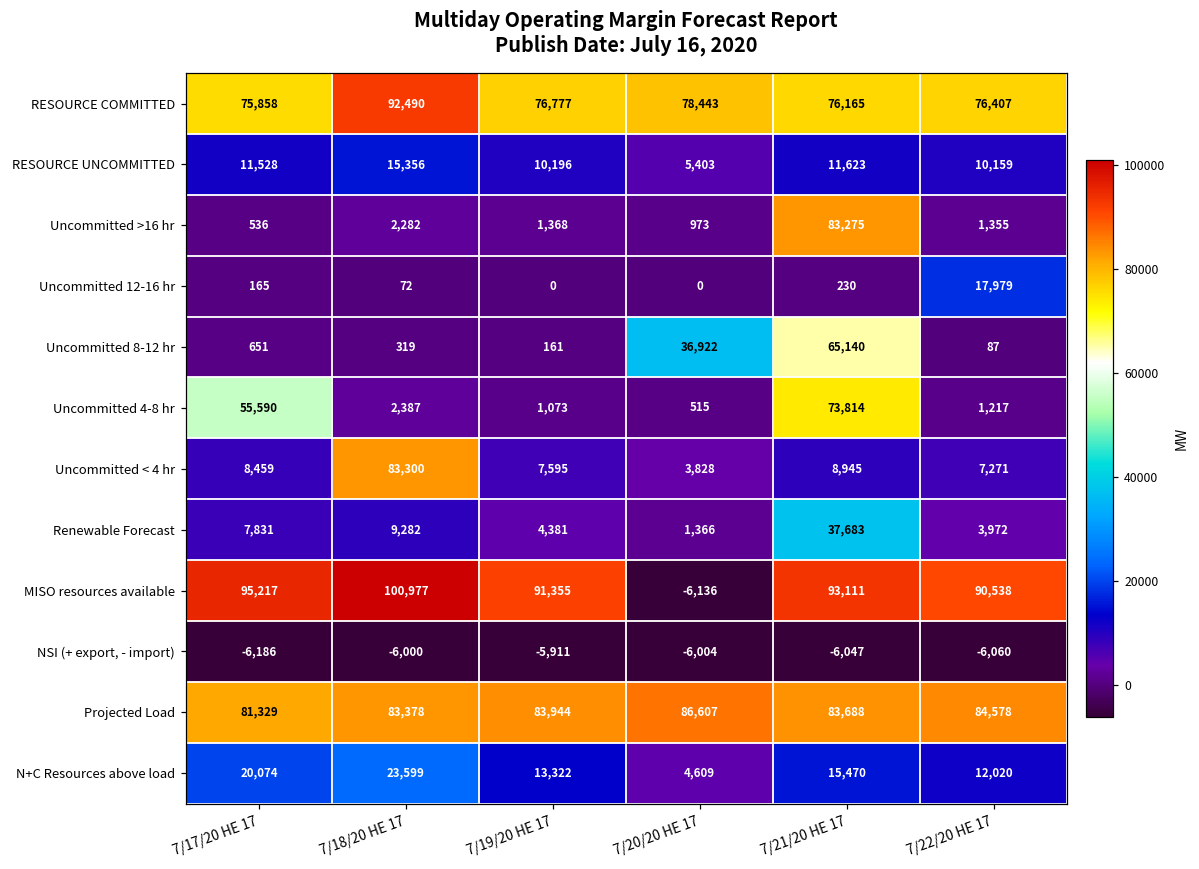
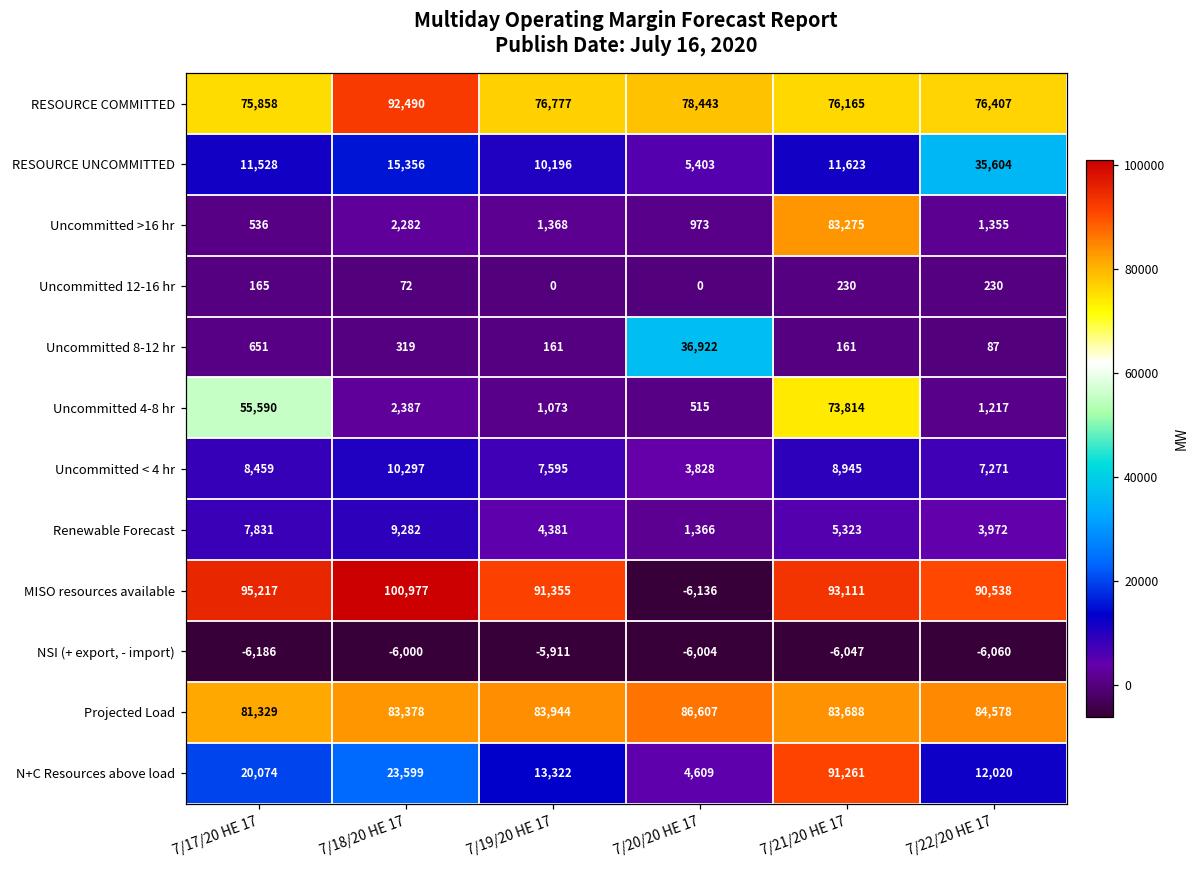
RESOURCE UNCOMMITTED, 7/22/20 HE 17: 10,159 -> 35,604
Uncommitted 12-16 hr, 7/22/20 HE 17: 17,979 -> 230
Uncommitted 8-12 hr, 7/21/20 HE 17: 65,140 -> 161
Uncommitted < 4 hr, 7/18/20 HE 17: 83,300 -> 10,297
Renewable Forecast, 7/21/20 HE 17: 37,683 -> 5,323
N+C Resources above load, 7/21/20 HE 17: 15,470 -> 91,261
